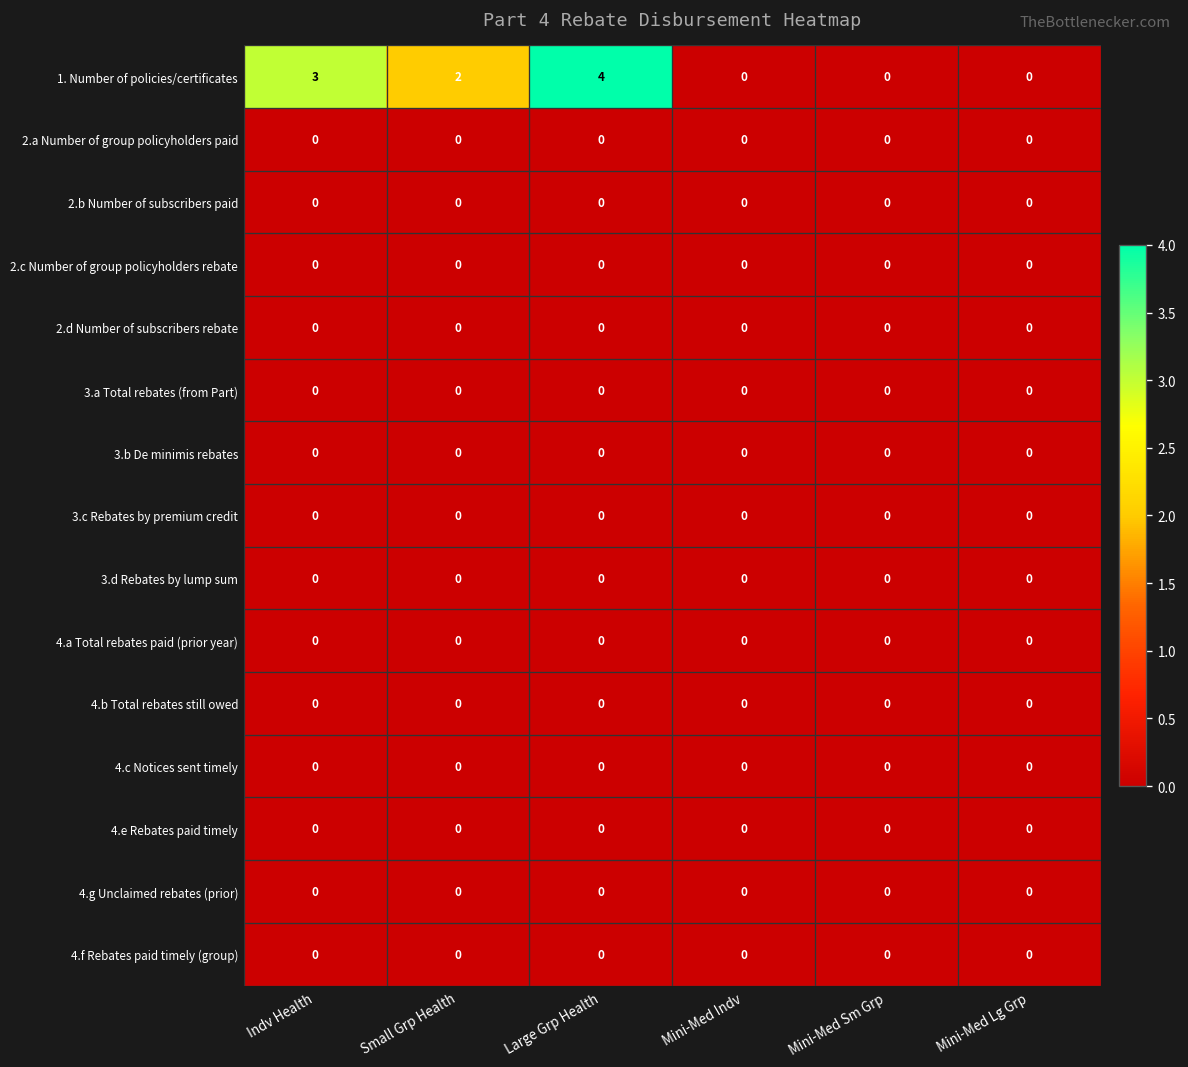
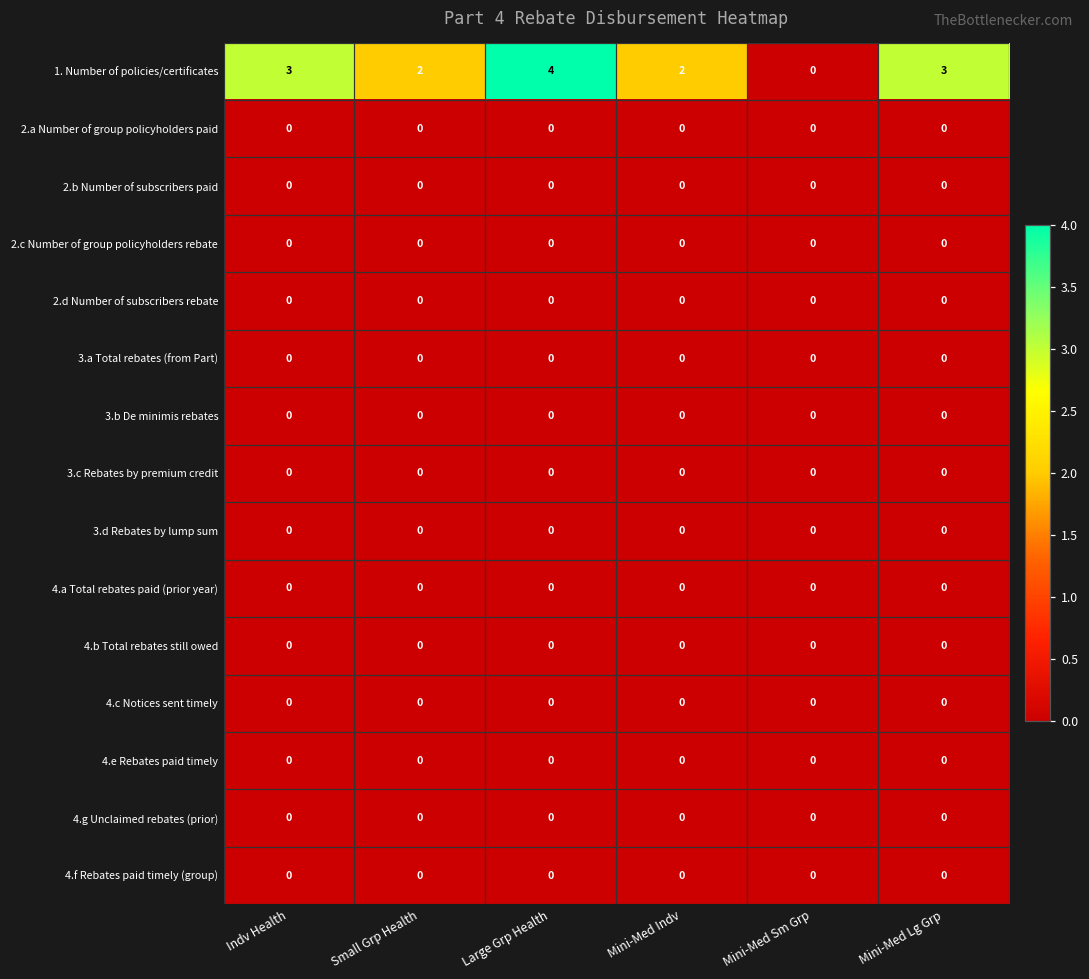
1. Number of policies/certificates, Mini-Med Indv: 0 -> 2
1. Number of policies/certificates, Mini-Med Lg Grp: 0 -> 3
